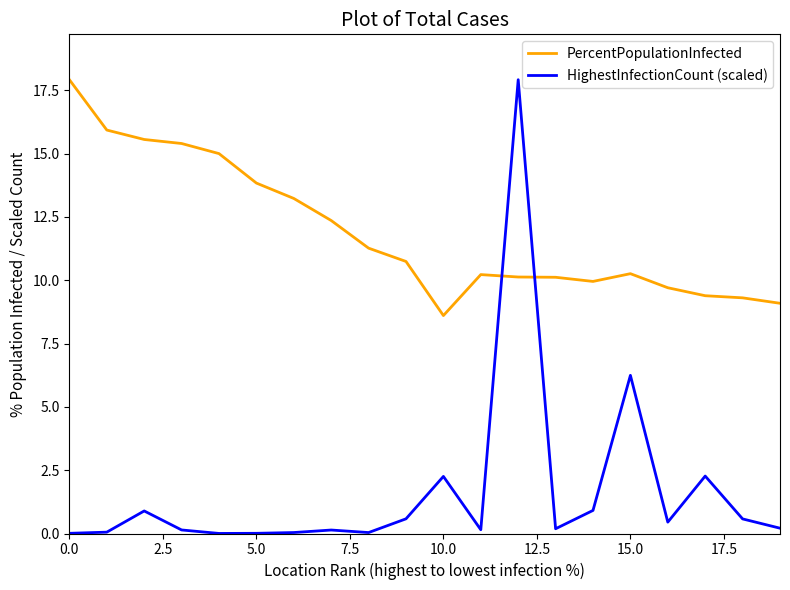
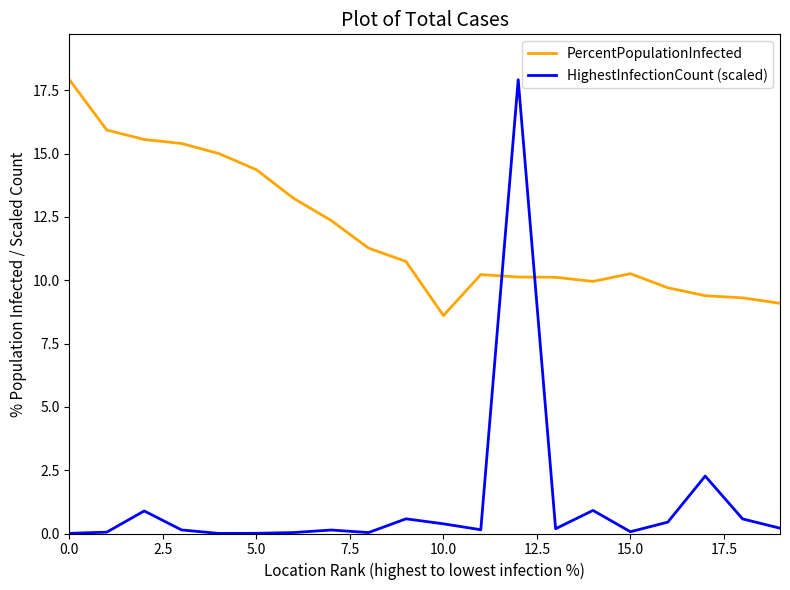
PercentPopulationInfected, 5.0: 13.8 -> 14.4
HighestInfectionCount (scaled), 10.0: 2.3 -> 0.4
HighestInfectionCount (scaled), 15.0: 6.2 -> 0.1
